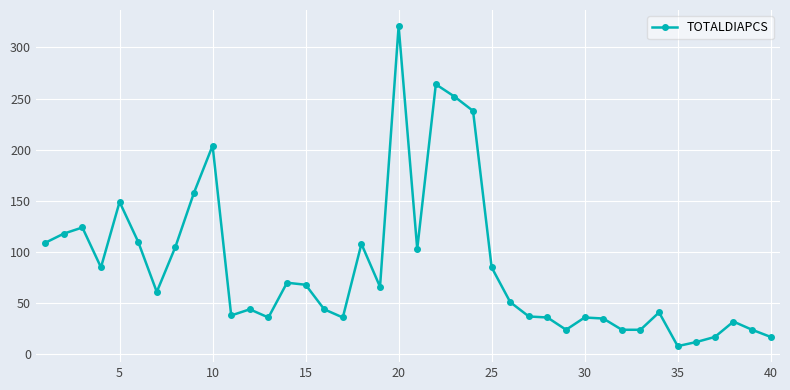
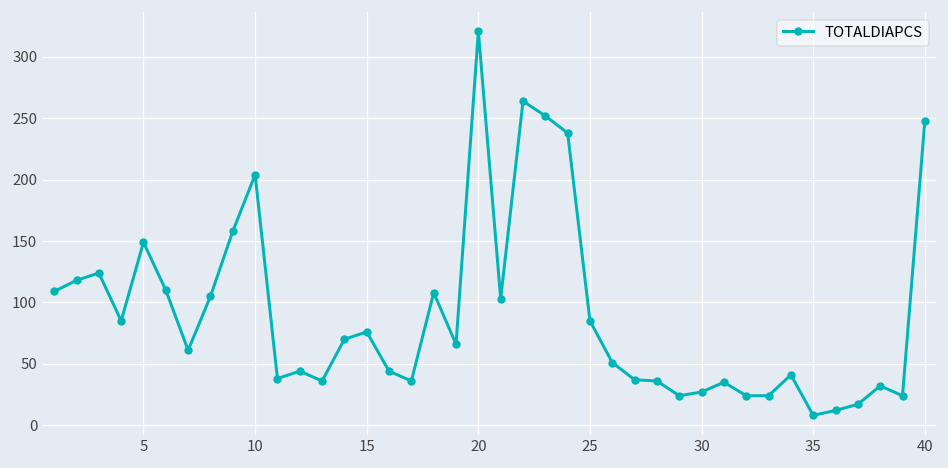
15: 68 -> 76
30: 36 -> 27
40: 17 -> 248
